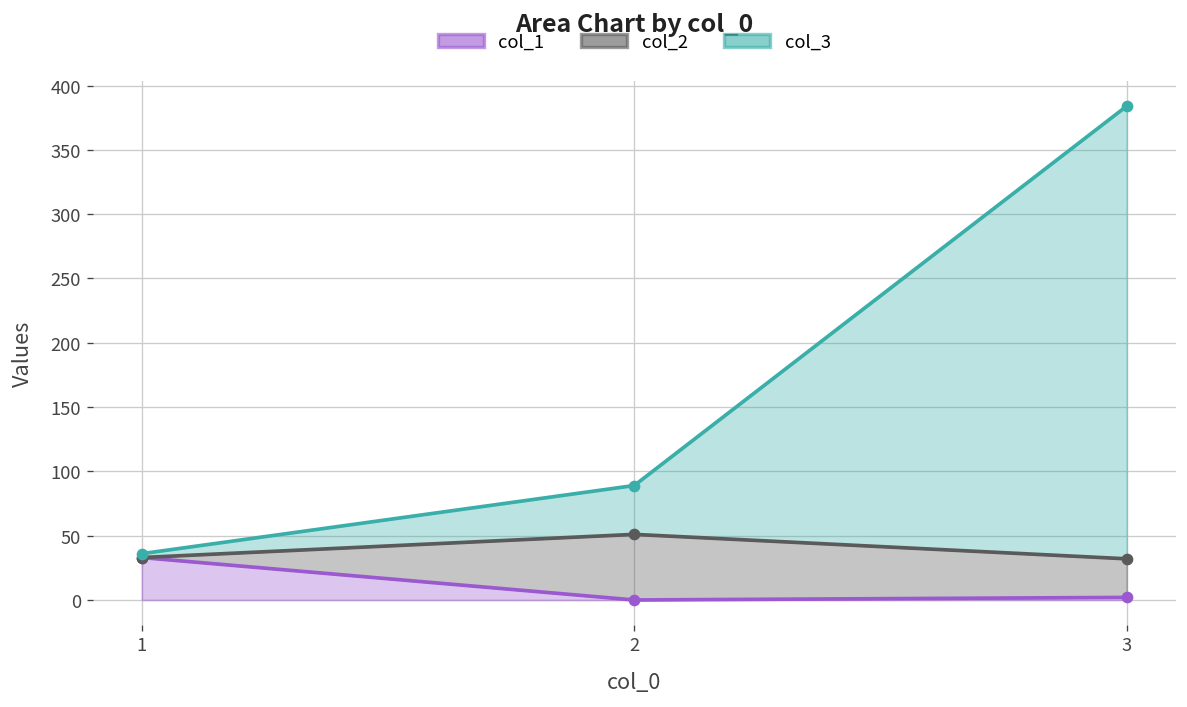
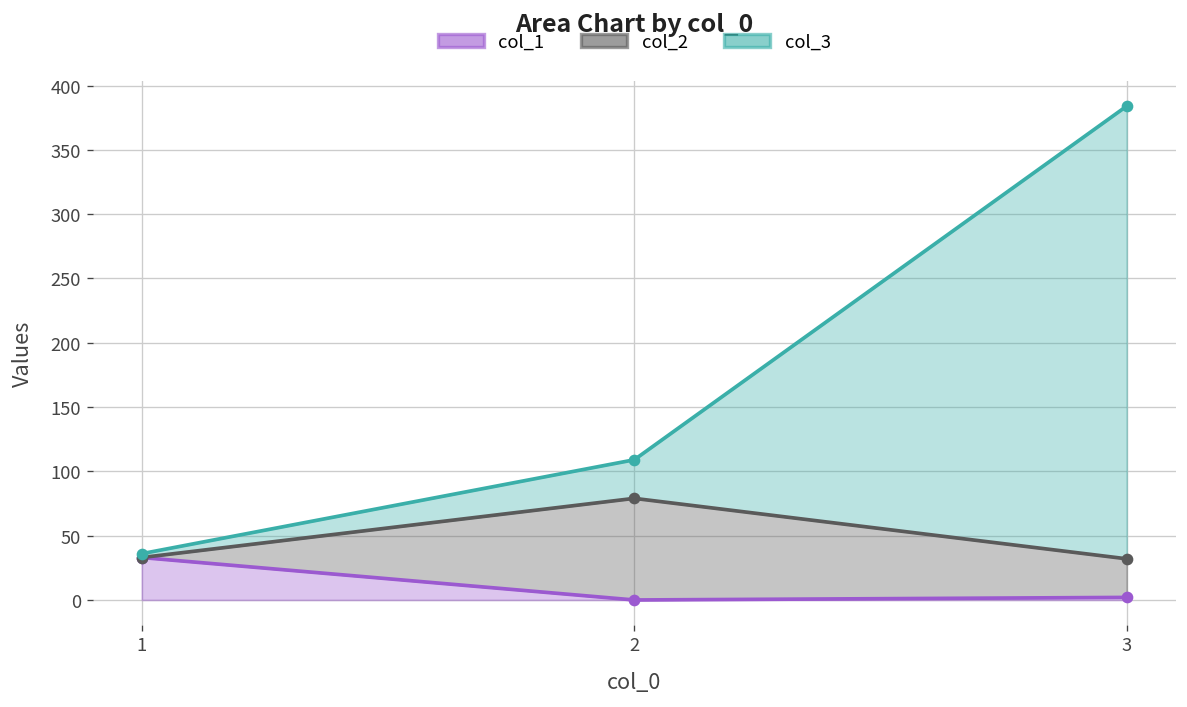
col_2, 2: 51 -> 79
col_3, 2: 38 -> 30
